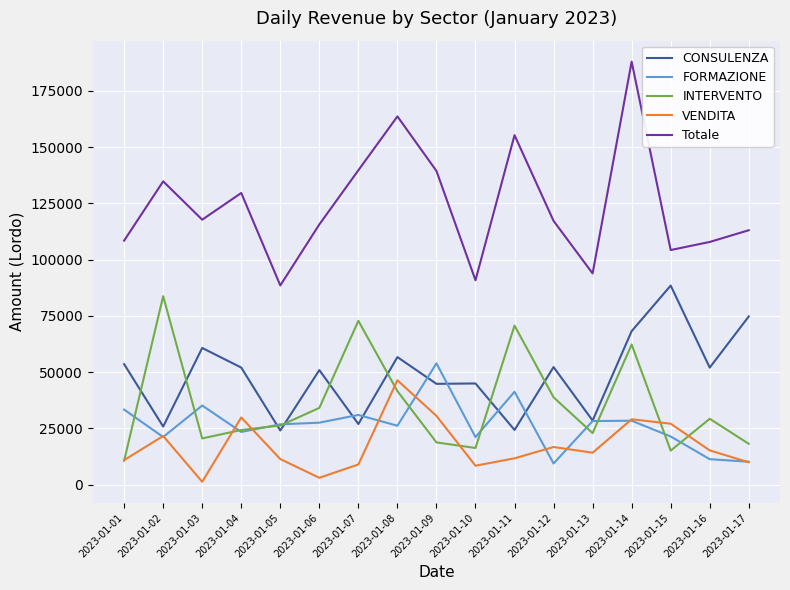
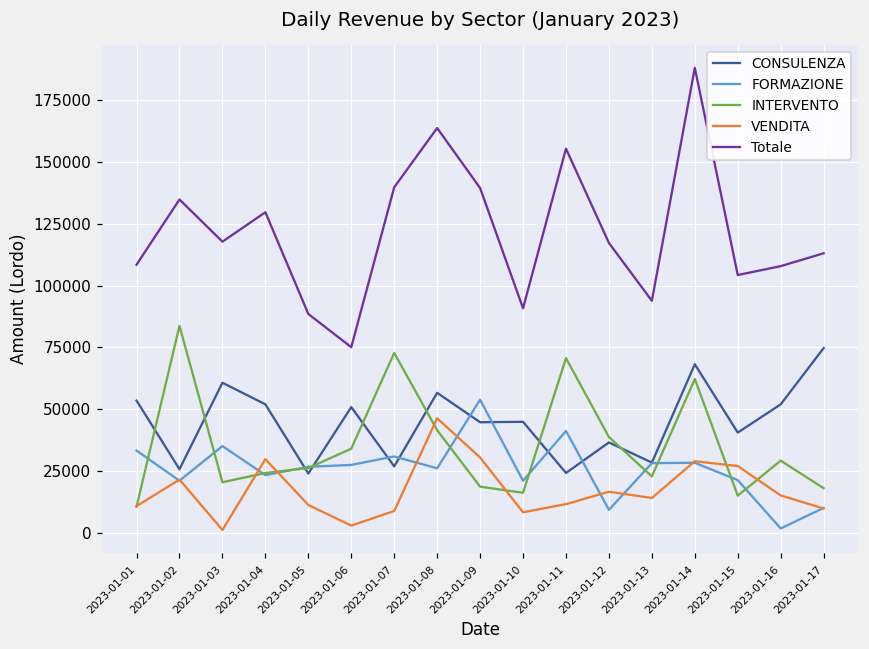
Totale, 2023-01-06: 116000 -> 75000
CONSULENZA, 2023-01-12: 52000 -> 37000
CONSULENZA, 2023-01-15: 88000 -> 41000
FORMAZIONE, 2023-01-16: 11000 -> 2000
